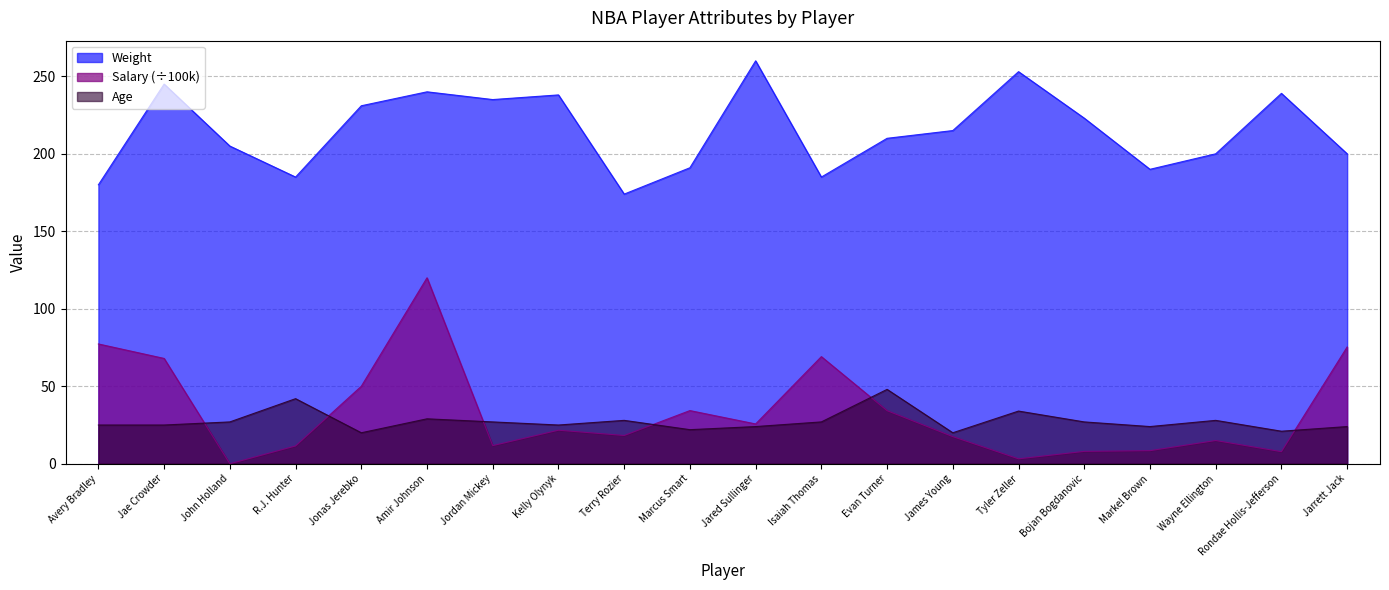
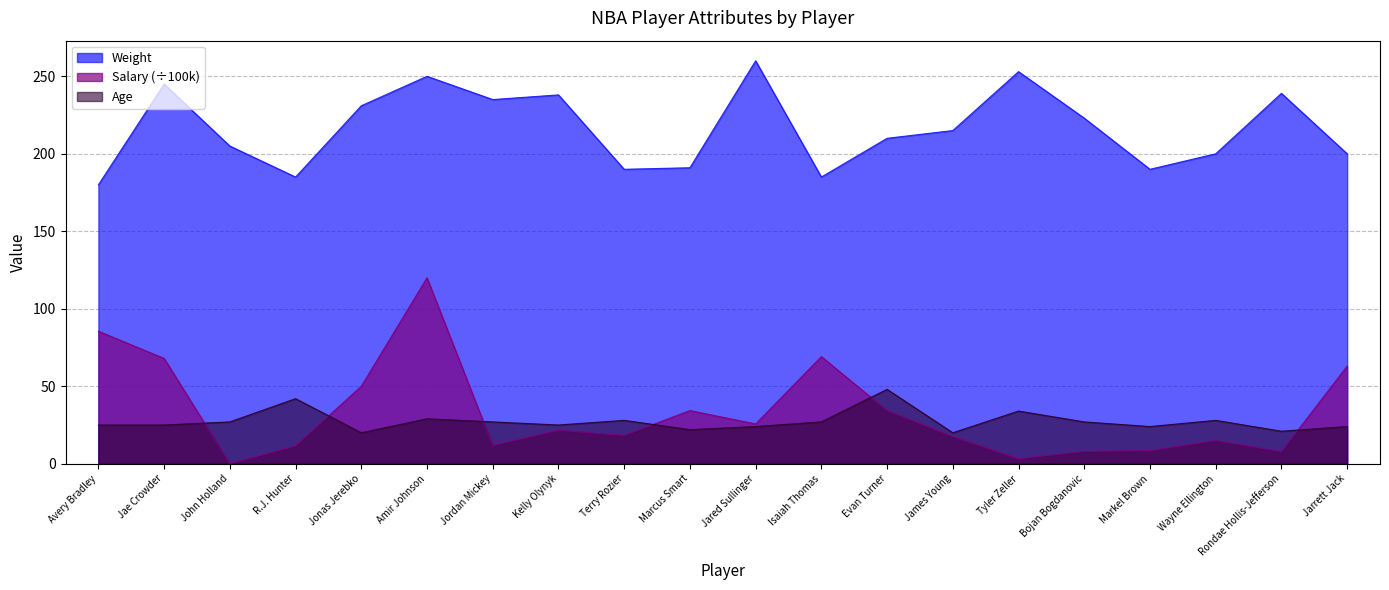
Salary (÷100k), Avery Bradley: 77 -> 86
Weight, Amir Johnson: 240 -> 250
Weight, Terry Rozier: 174 -> 190
Salary (÷100k), Jarrett Jack: 75 -> 63
